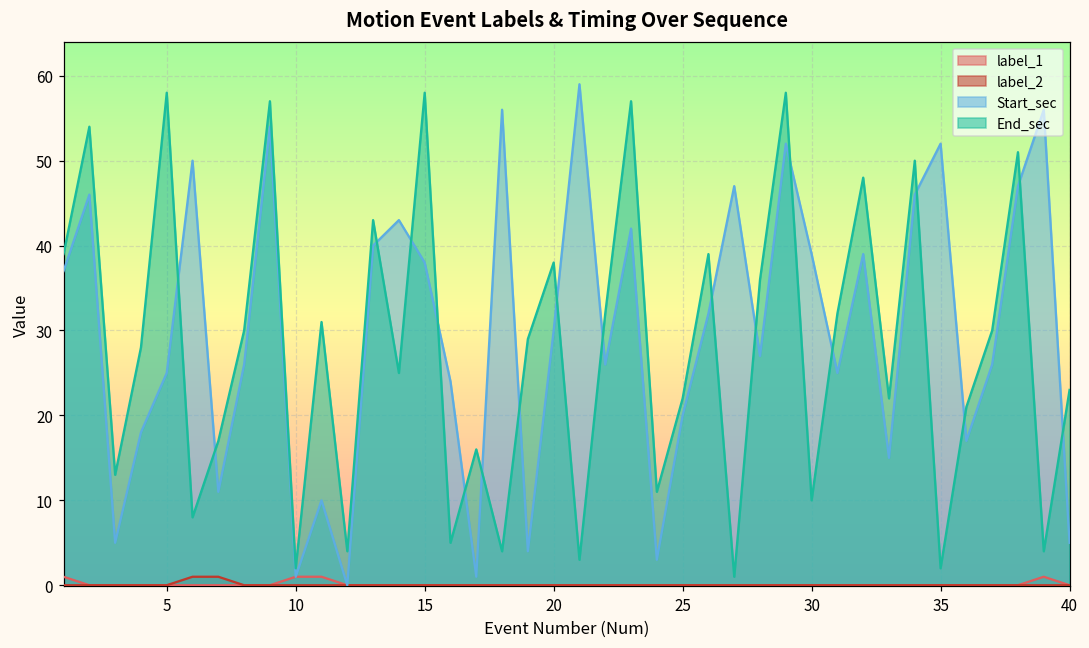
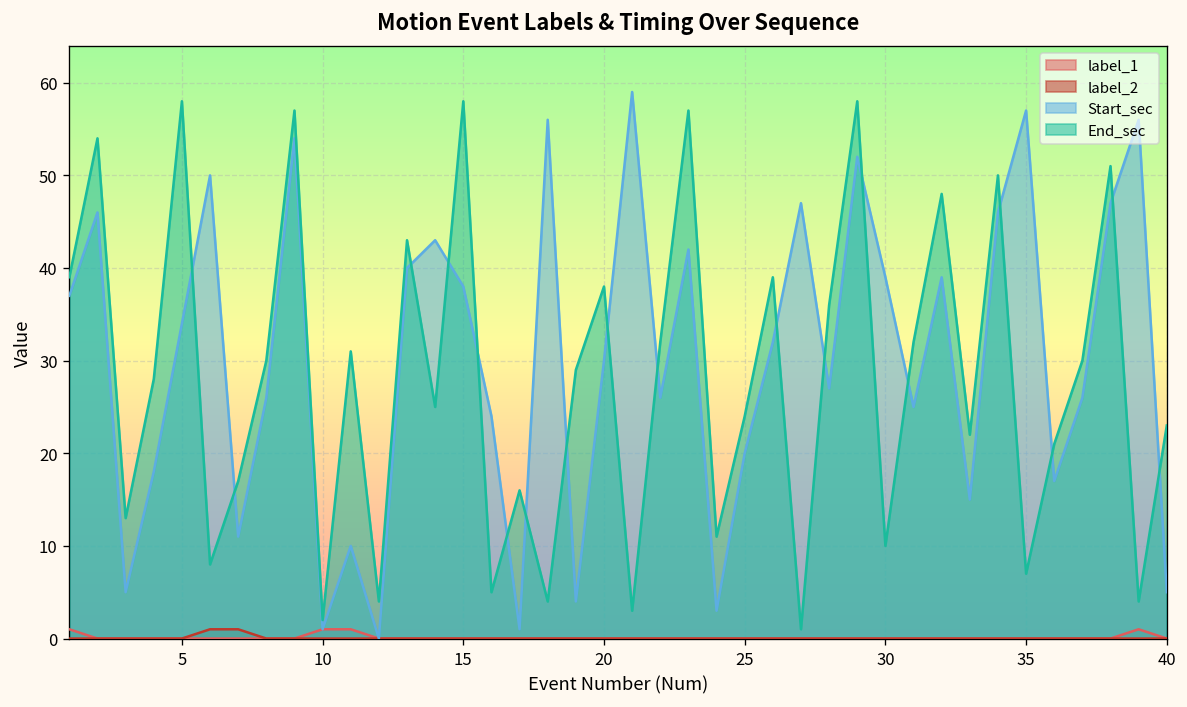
Start_sec, 5: 25 -> 34
End_sec, 25: 22 -> 24
Start_sec, 35: 52 -> 57
End_sec, 35: 2 -> 7
